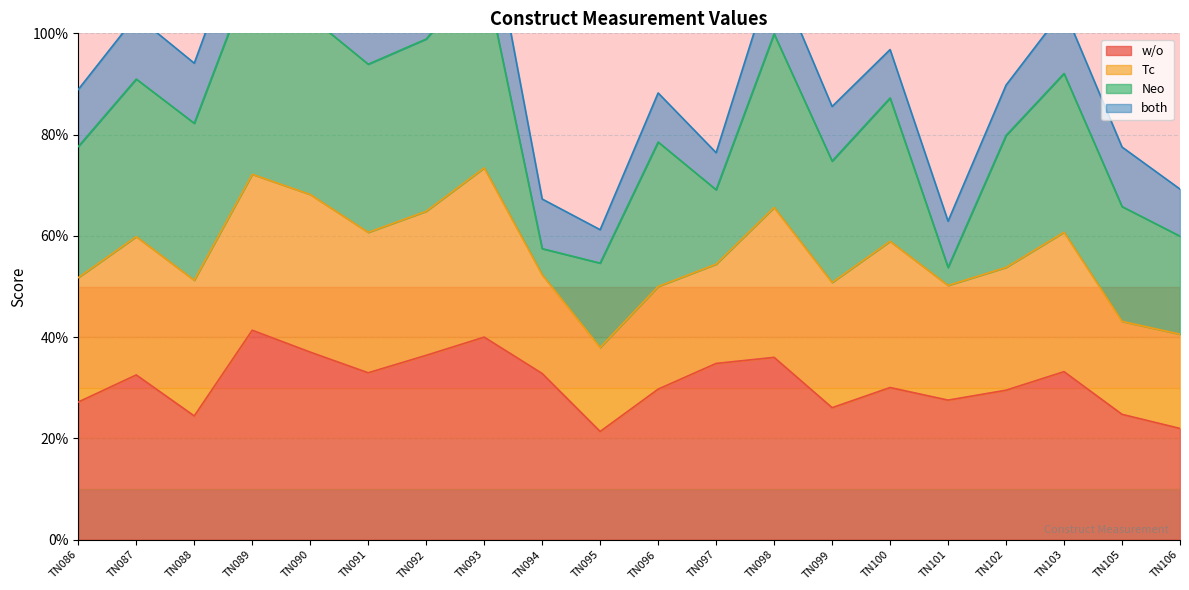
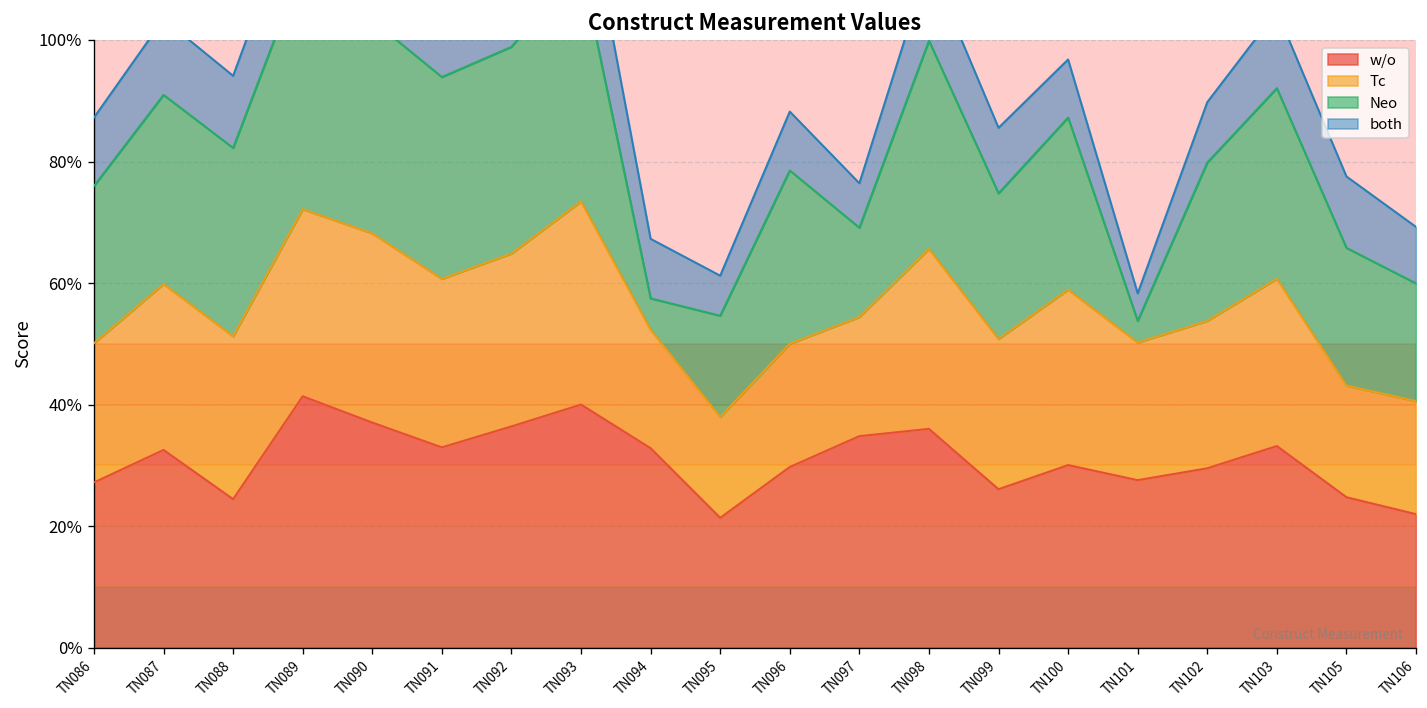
Tc, TN086: 25% -> 23%
both, TN101: 9% -> 5%
